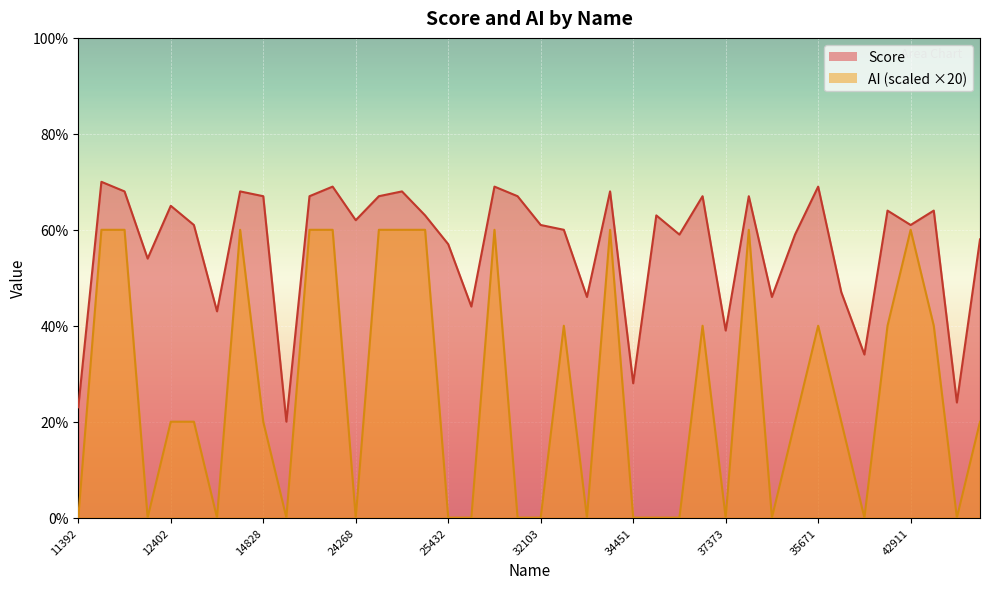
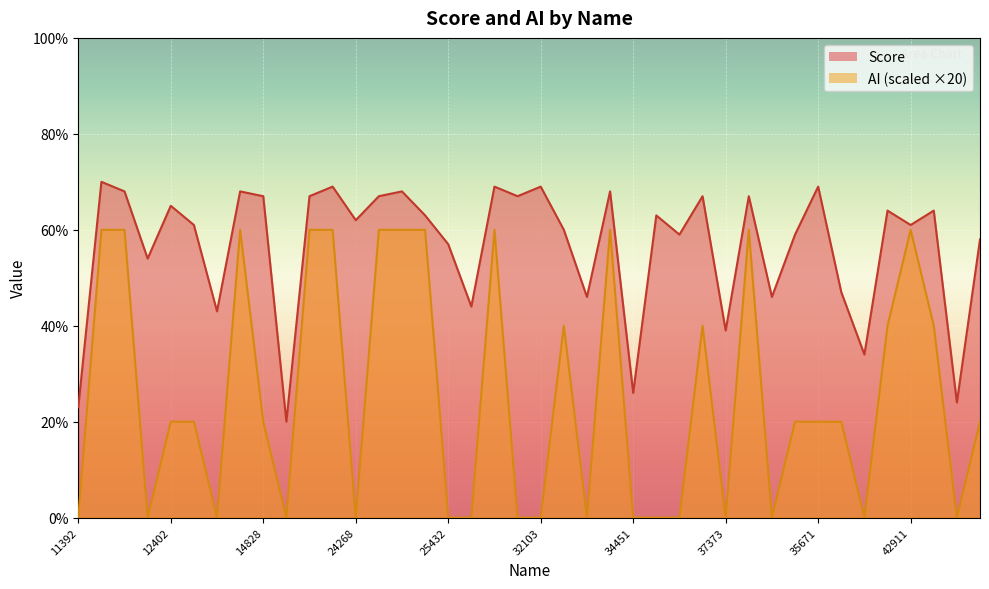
Score, 32103: 61% -> 69%
Score, 34451: 28% -> 26%
AI (scaled ×20), 35671: 40% -> 20%
